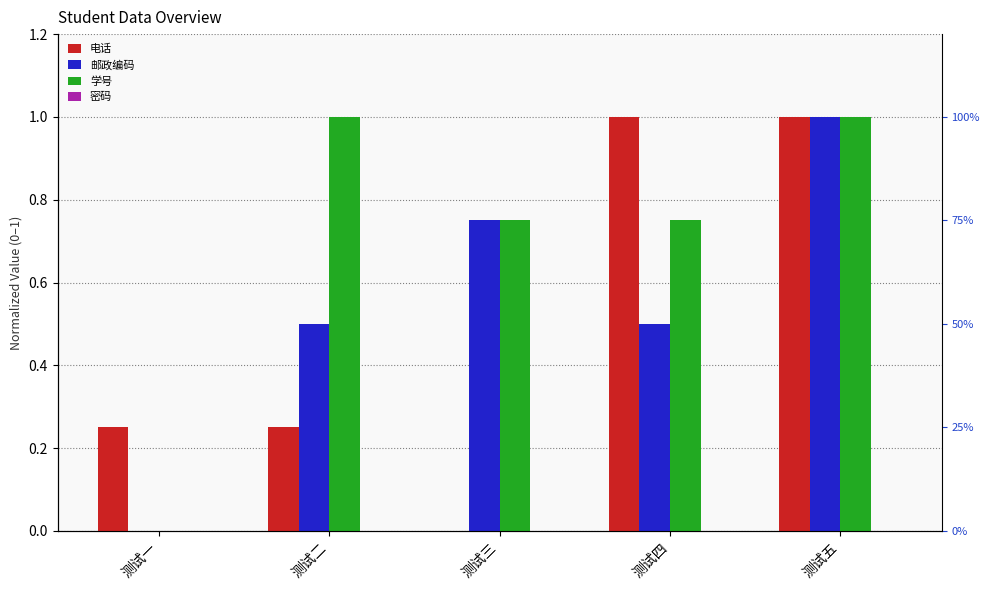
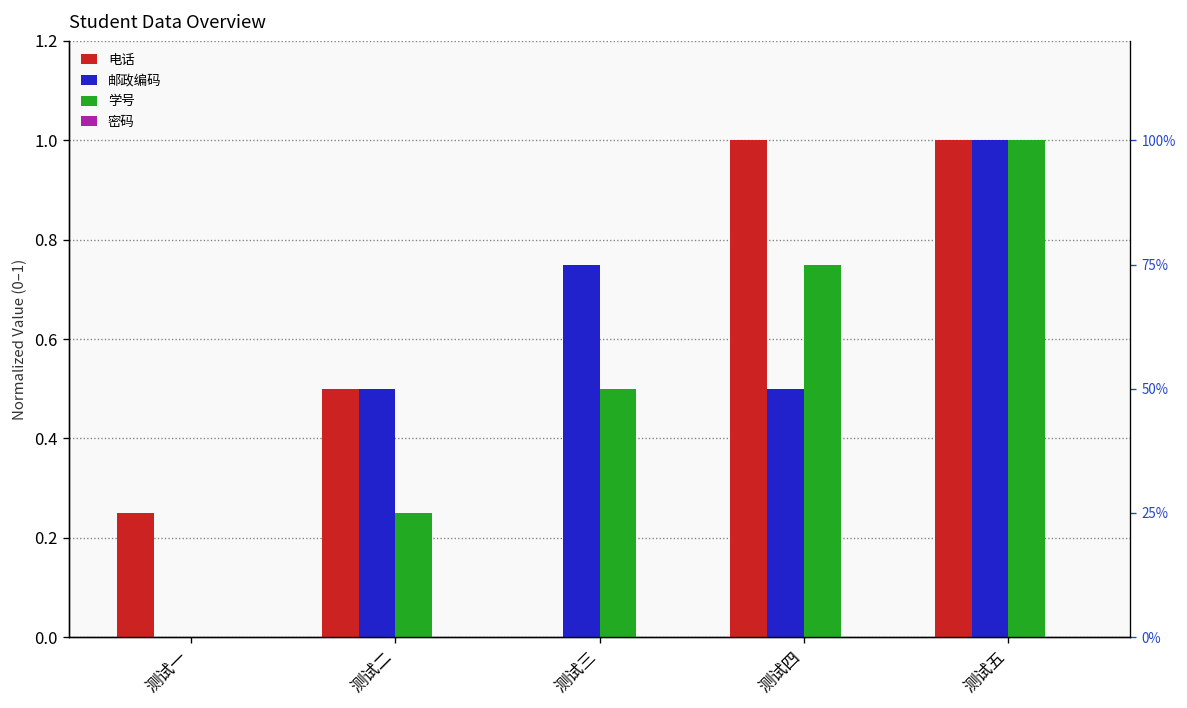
电话, 测试二: 0.25 -> 0.50
学号, 测试二: 1.00 -> 0.25
学号, 测试三: 0.75 -> 0.50
